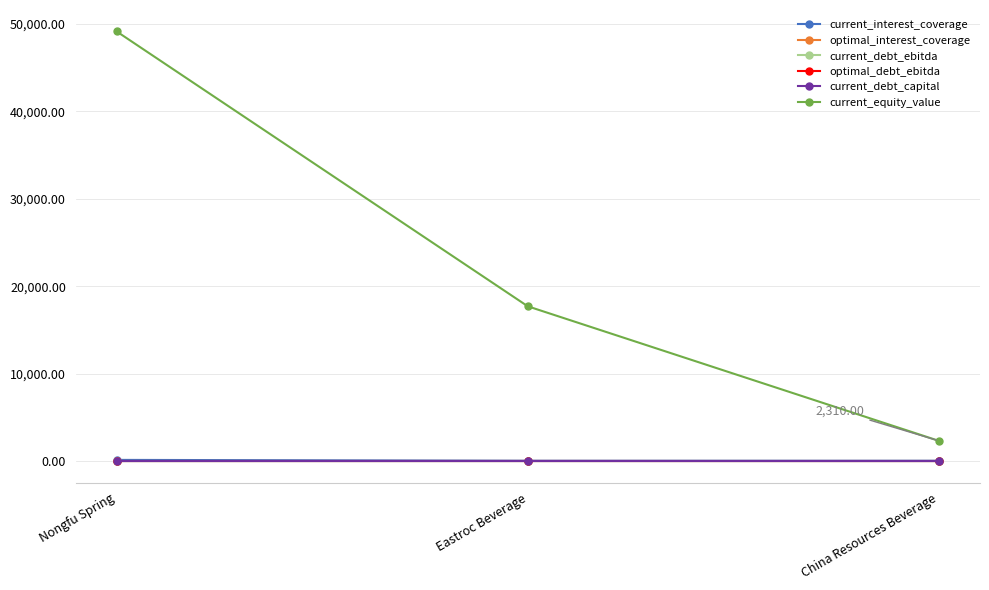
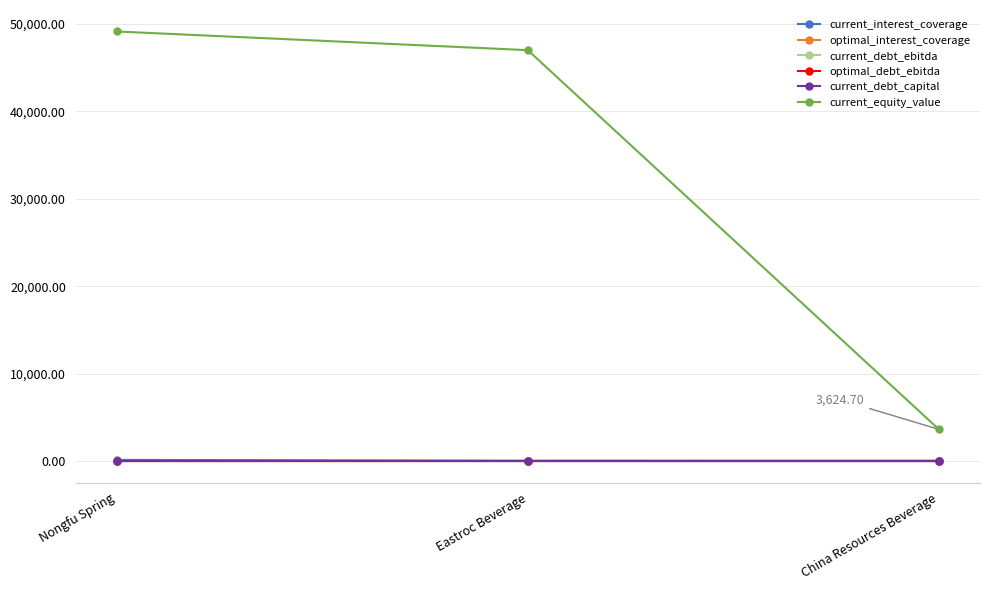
current_equity_value, Eastroc Beverage: 18,000 -> 47,000
current_equity_value, China Resources Beverage: 2,310.00 -> 3,624.70
